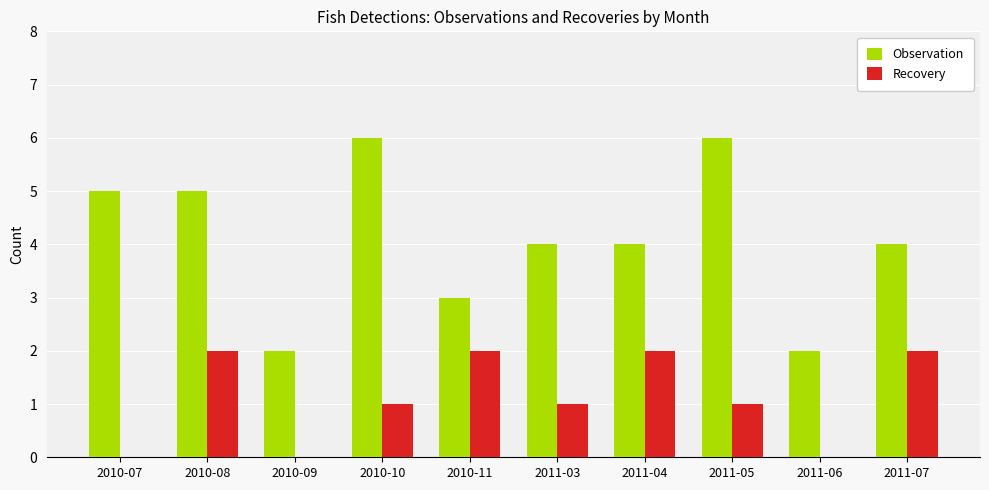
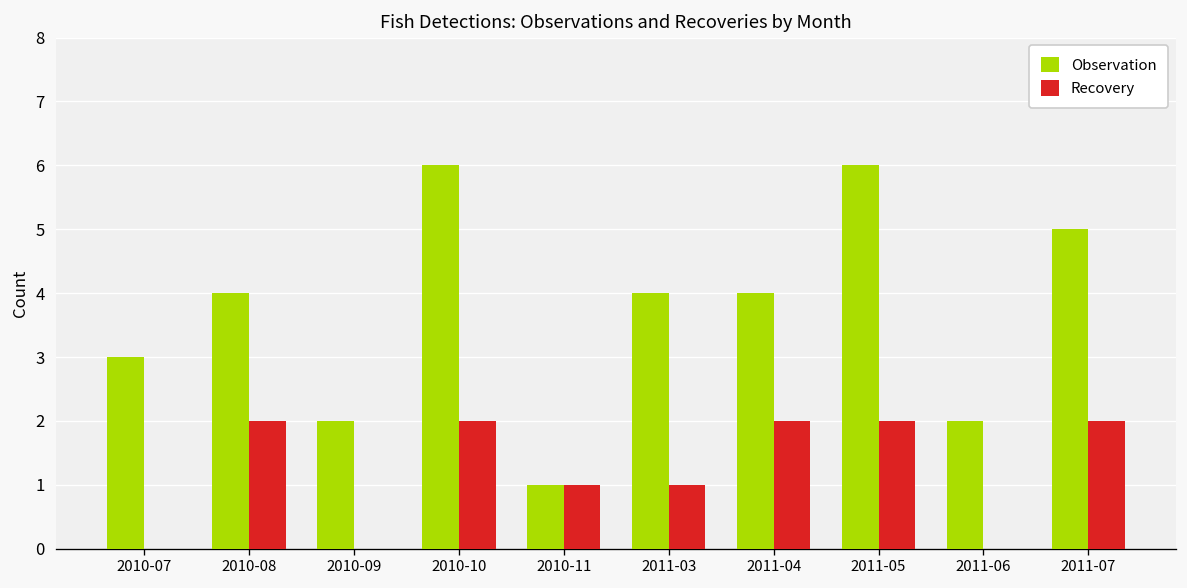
Observation, 2010-07: 5 -> 3
Observation, 2010-08: 5 -> 4
Recovery, 2010-10: 1 -> 2
Observation, 2010-11: 3 -> 1
Recovery, 2010-11: 2 -> 1
Recovery, 2011-05: 1 -> 2
Observation, 2011-07: 4 -> 5
